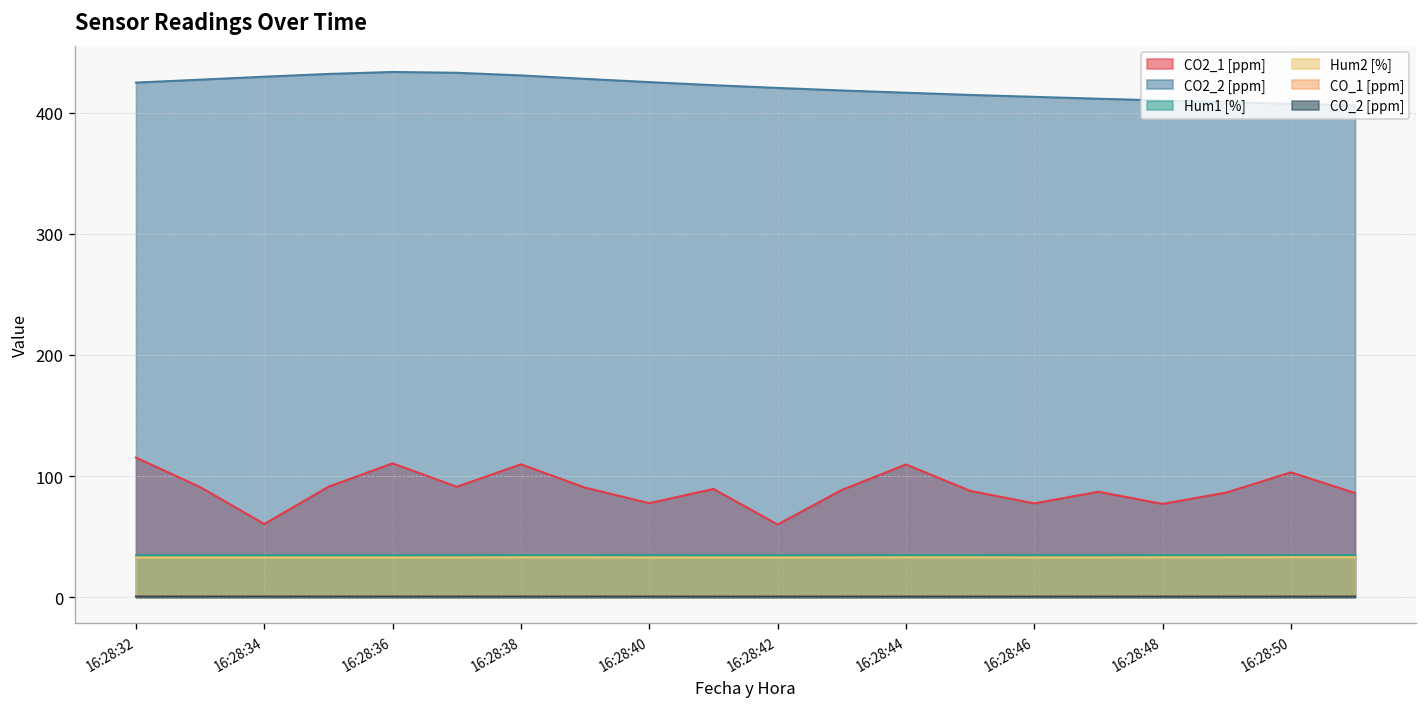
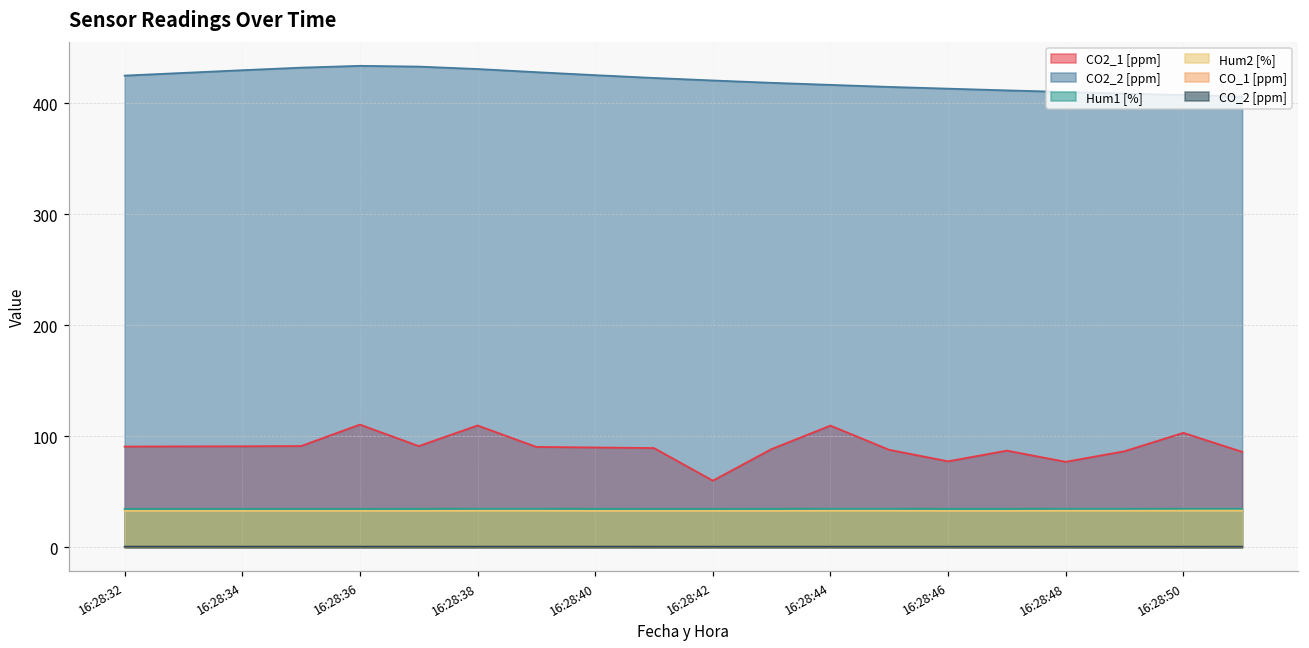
CO2_1 [ppm], 16:28:32: 115 -> 91
CO2_1 [ppm], 16:28:34: 60 -> 91
CO2_1 [ppm], 16:28:40: 78 -> 90
